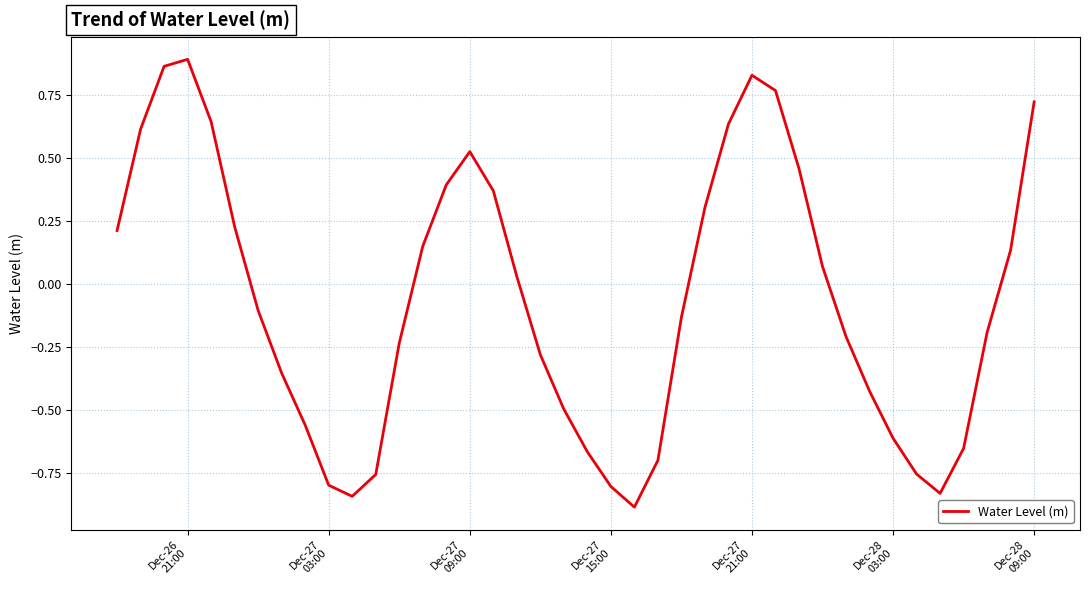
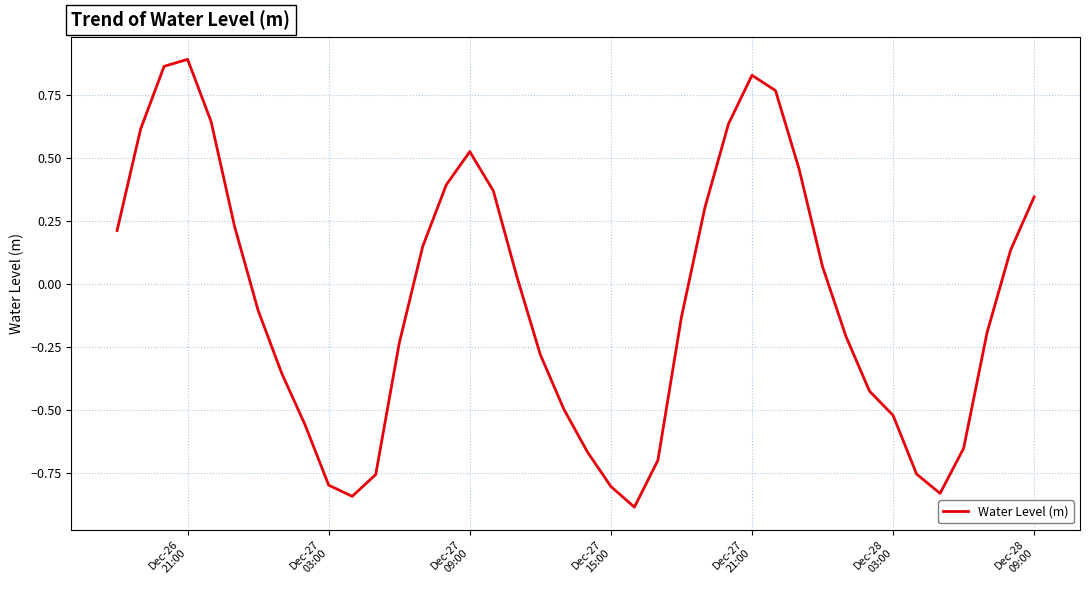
Dec-28 03:00: -0.61 -> -0.52
Dec-28 09:00: 0.72 -> 0.35
